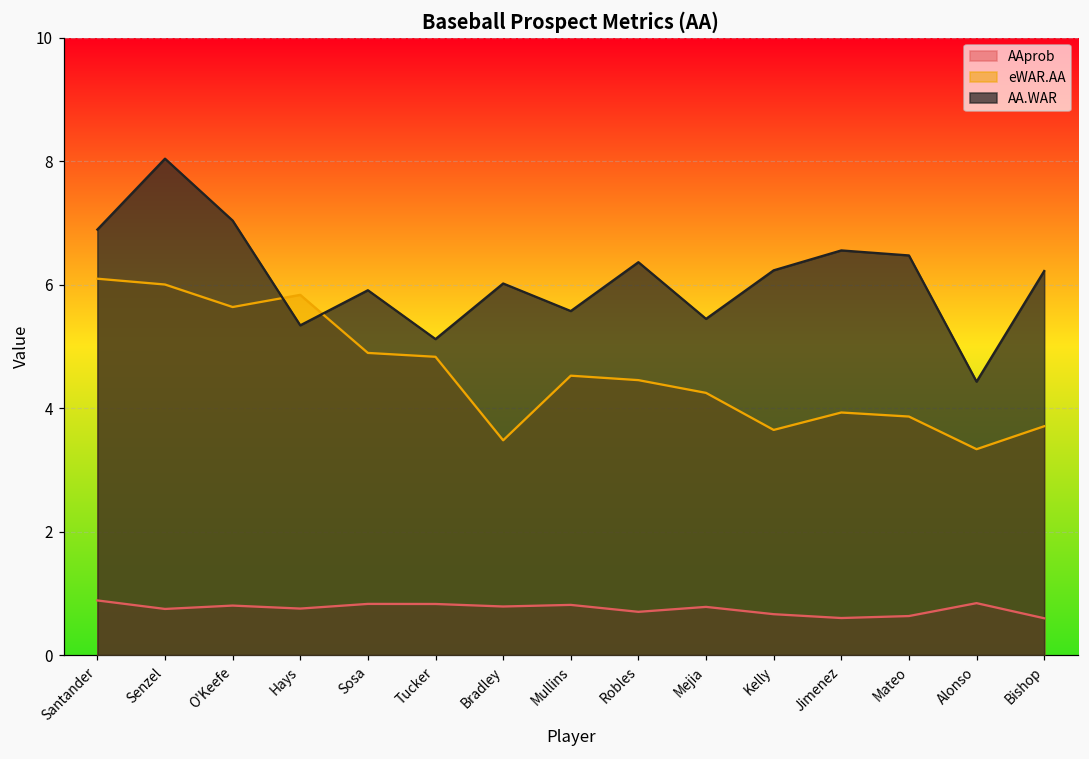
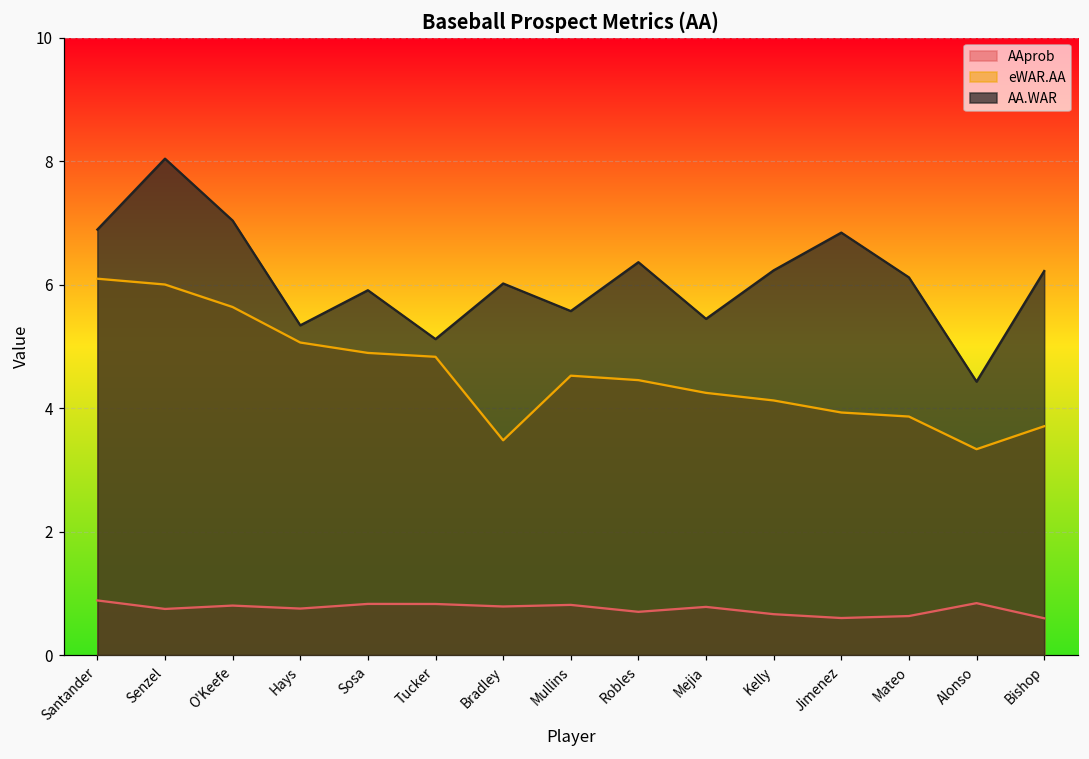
eWAR.AA, Hays: 5.8 -> 5.1
eWAR.AA, Kelly: 3.6 -> 4.1
AA.WAR, Jimenez: 6.6 -> 6.8
AA.WAR, Mateo: 6.5 -> 6.1
